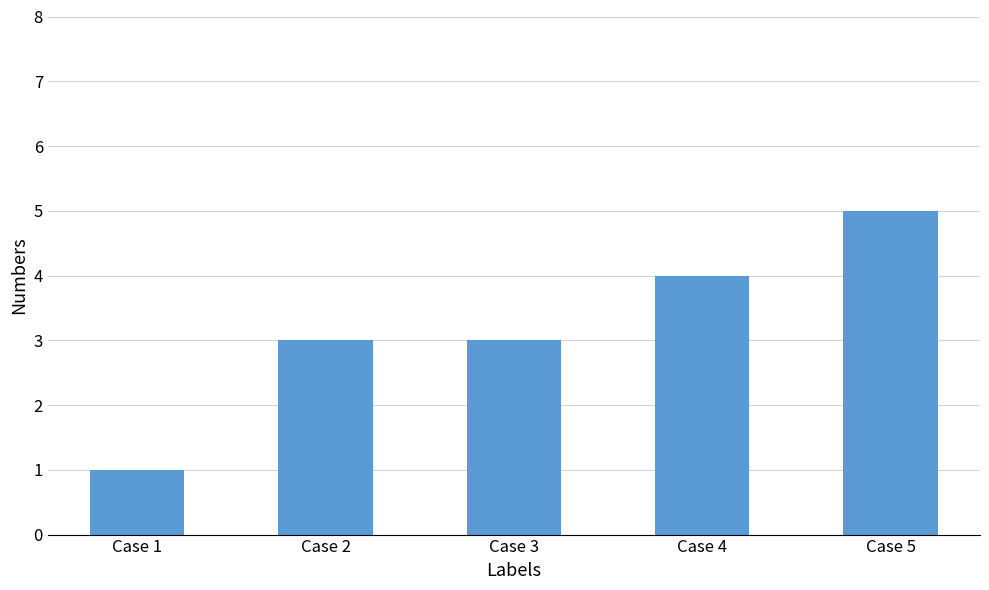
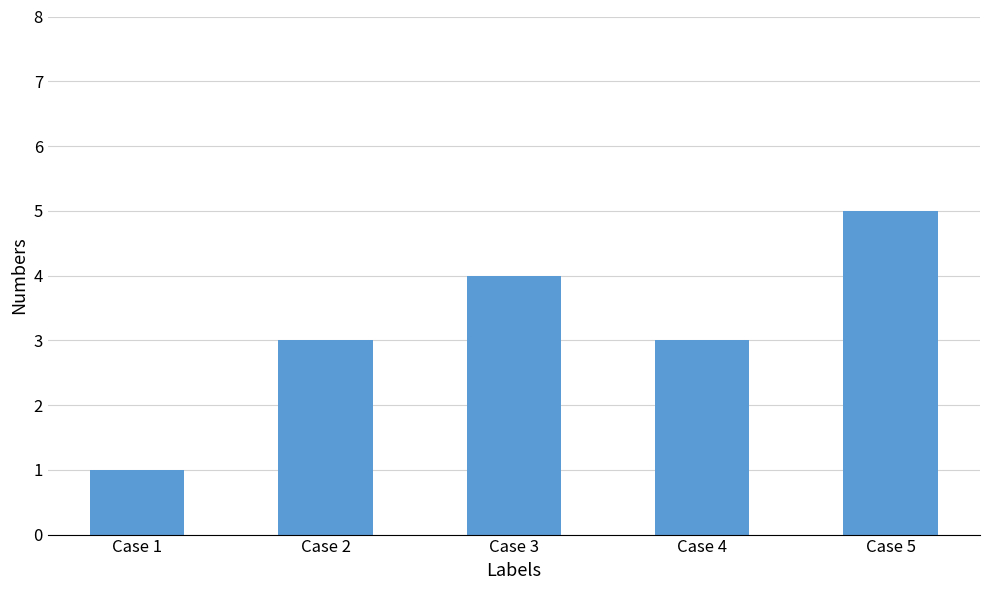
Case 3: 3 -> 4
Case 4: 4 -> 3
